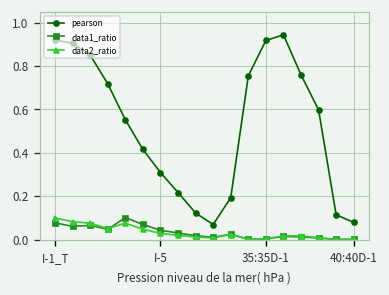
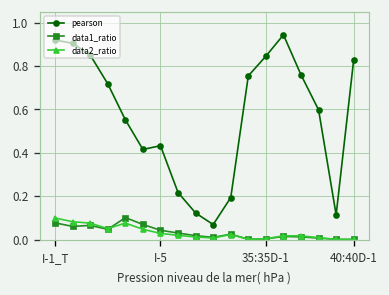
pearson, I-5: 0.31 -> 0.43
pearson, 35:35D-1: 0.92 -> 0.84
pearson, 40:40D-1: 0.08 -> 0.83
